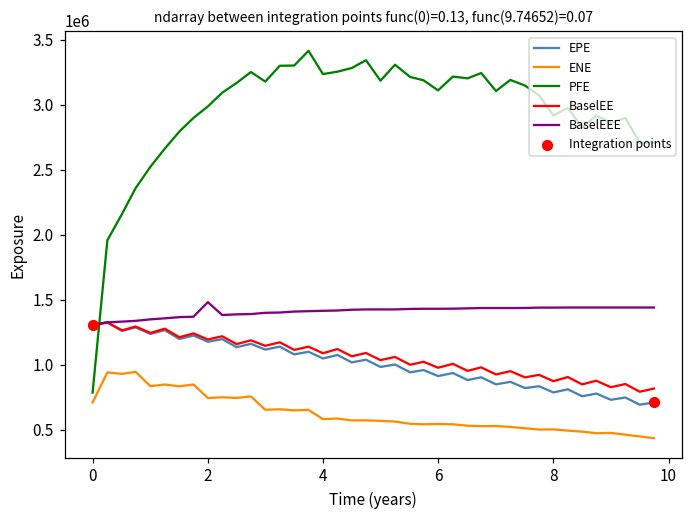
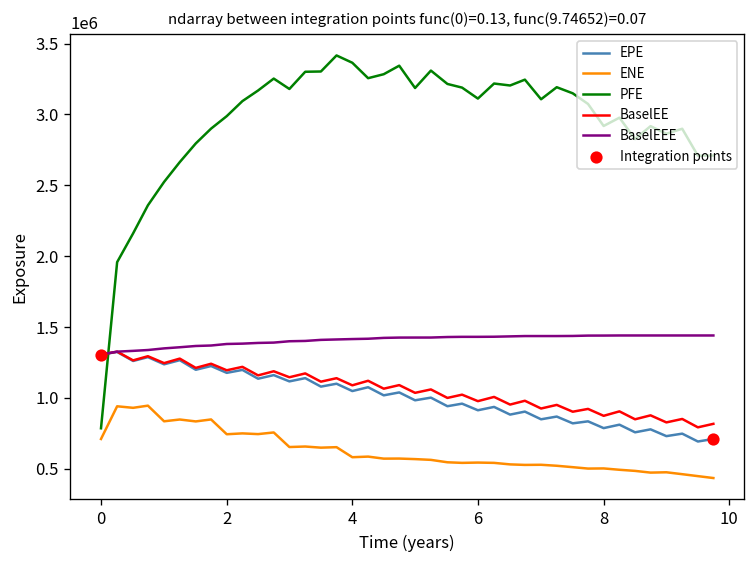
BaselEEE, 2: 1480000 -> 1380000
PFE, 4: 3240000 -> 3360000
